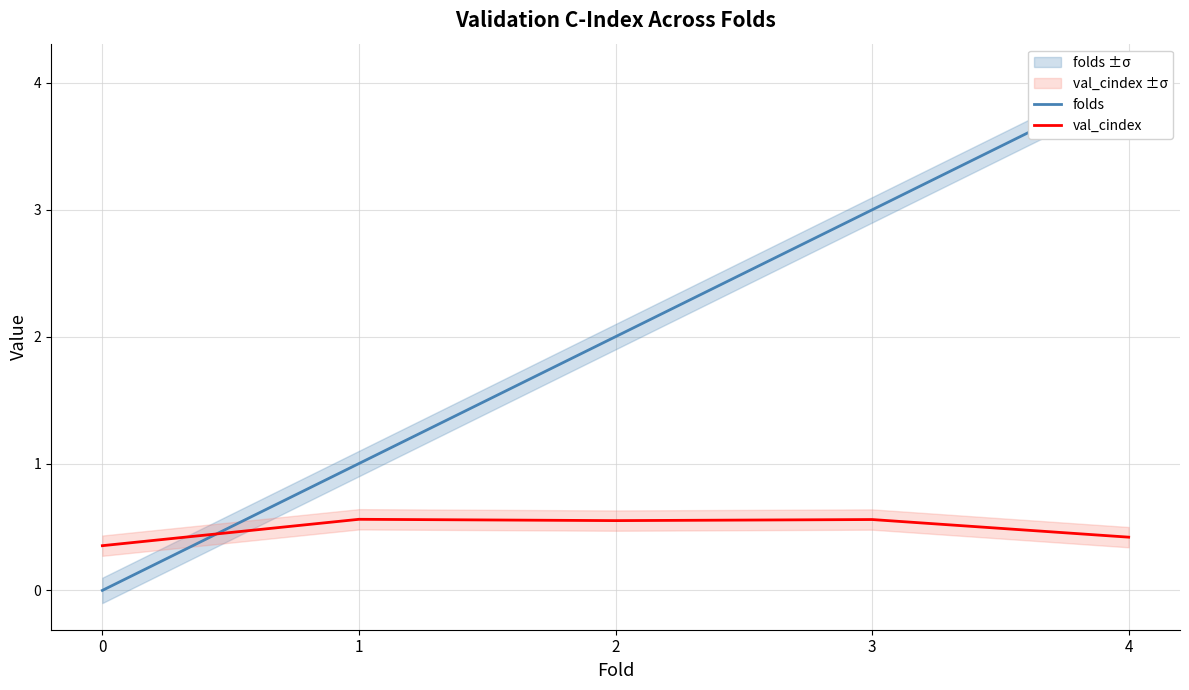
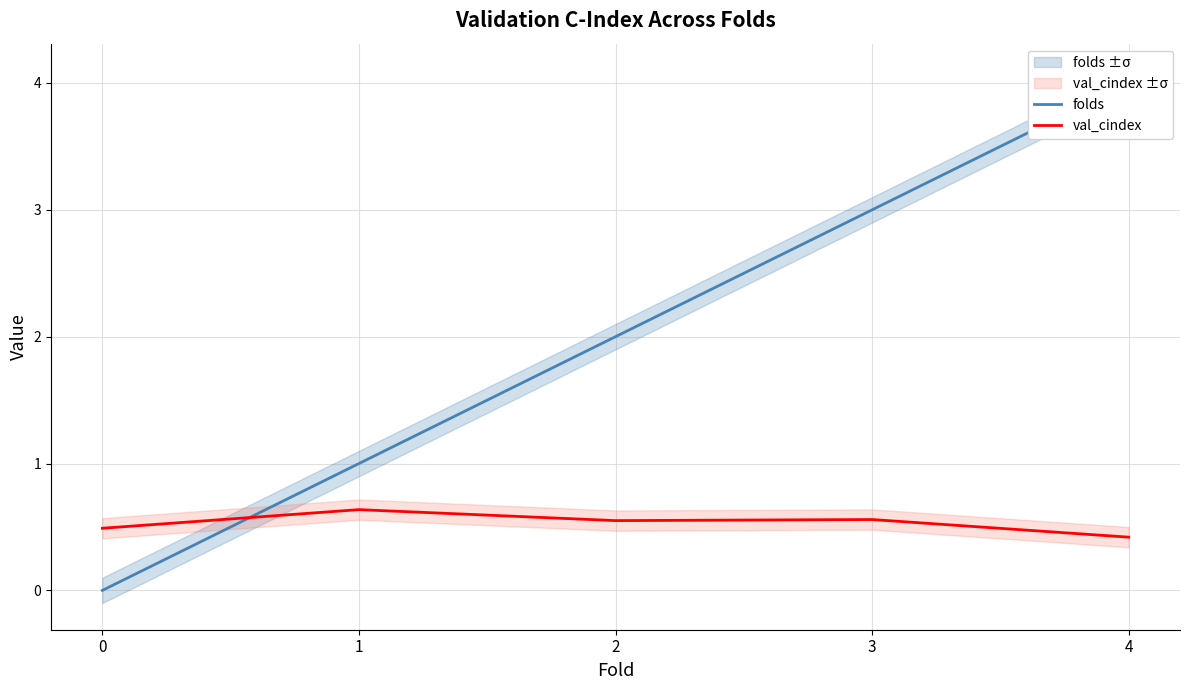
val_cindex, 0: 0.35 -> 0.49
val_cindex, 1: 0.56 -> 0.64
